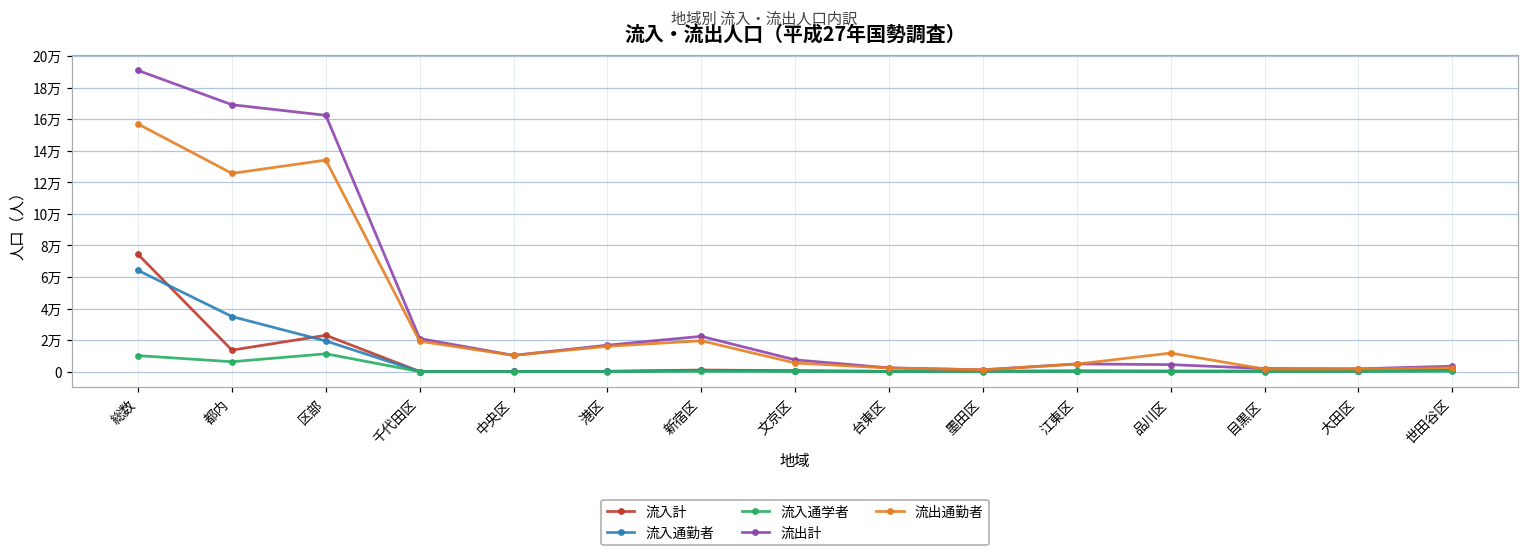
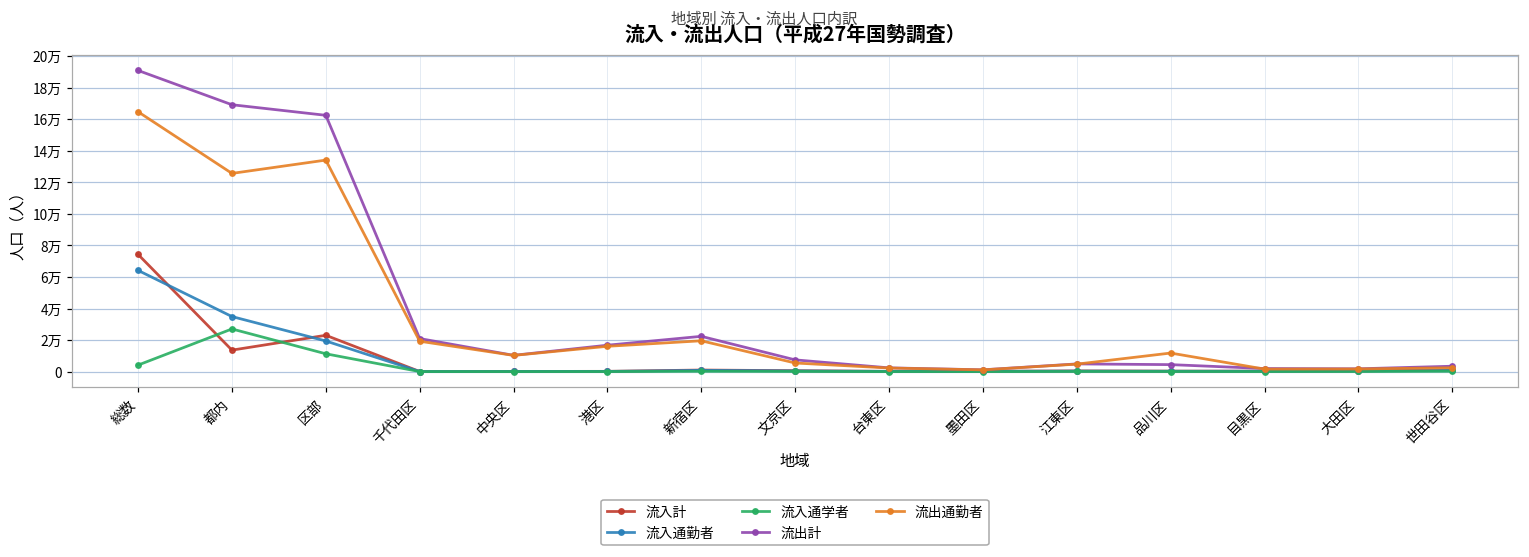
流入通学者, 総数: 1.0万 -> 0.4万
流出通勤者, 総数: 15.7万 -> 16.5万
流入通学者, 都内: 0.6万 -> 2.7万
